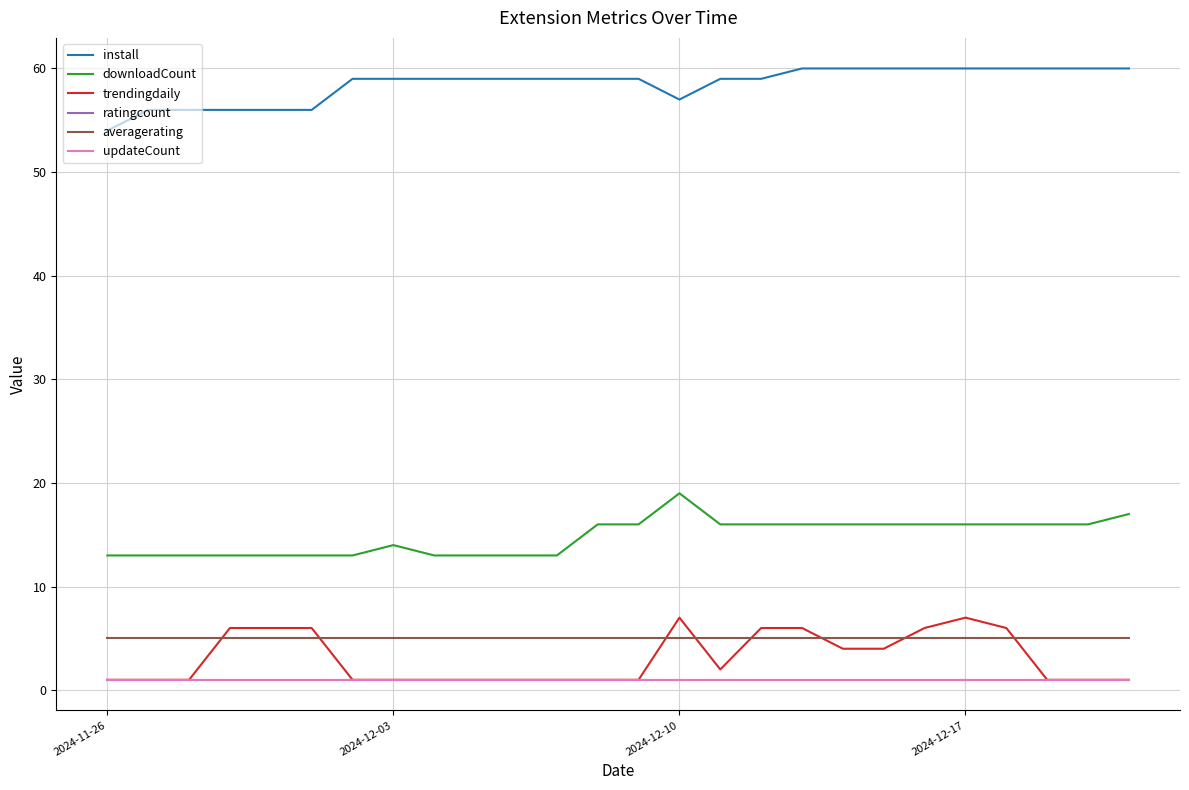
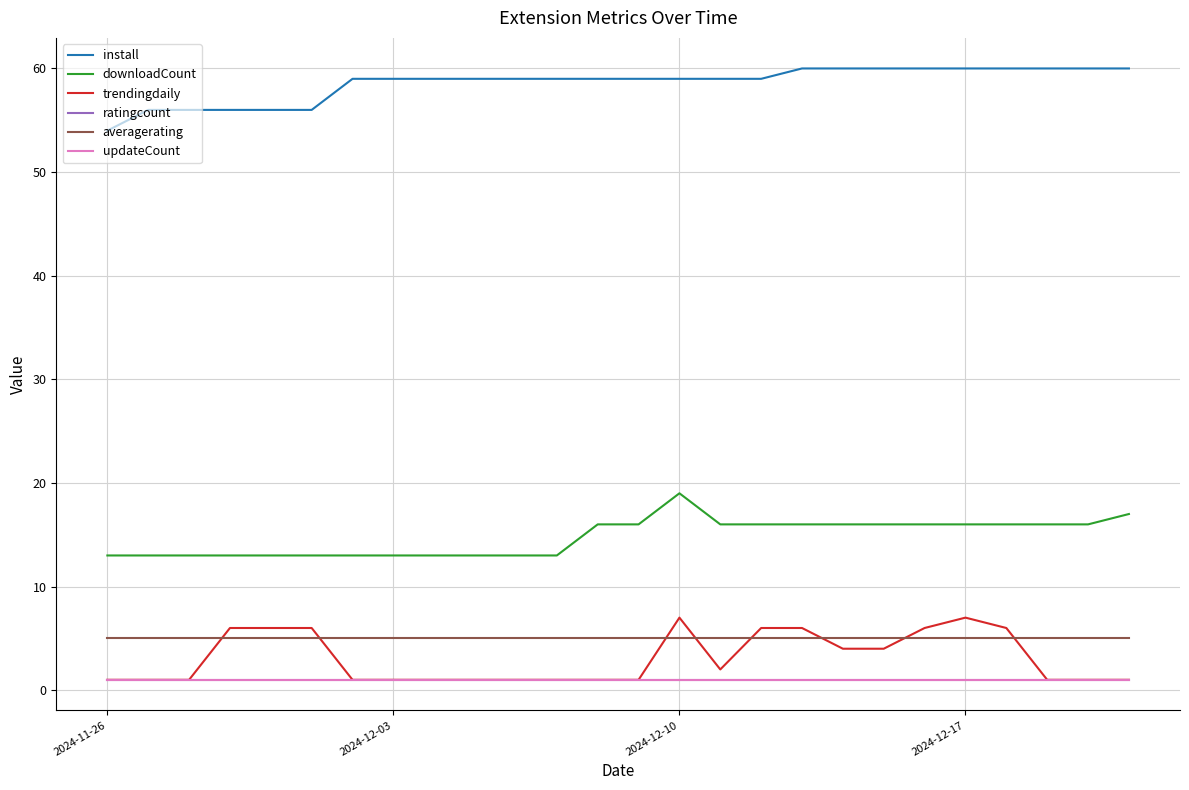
downloadCount, 2024-12-03: 14 -> 13
install, 2024-12-10: 57 -> 59
